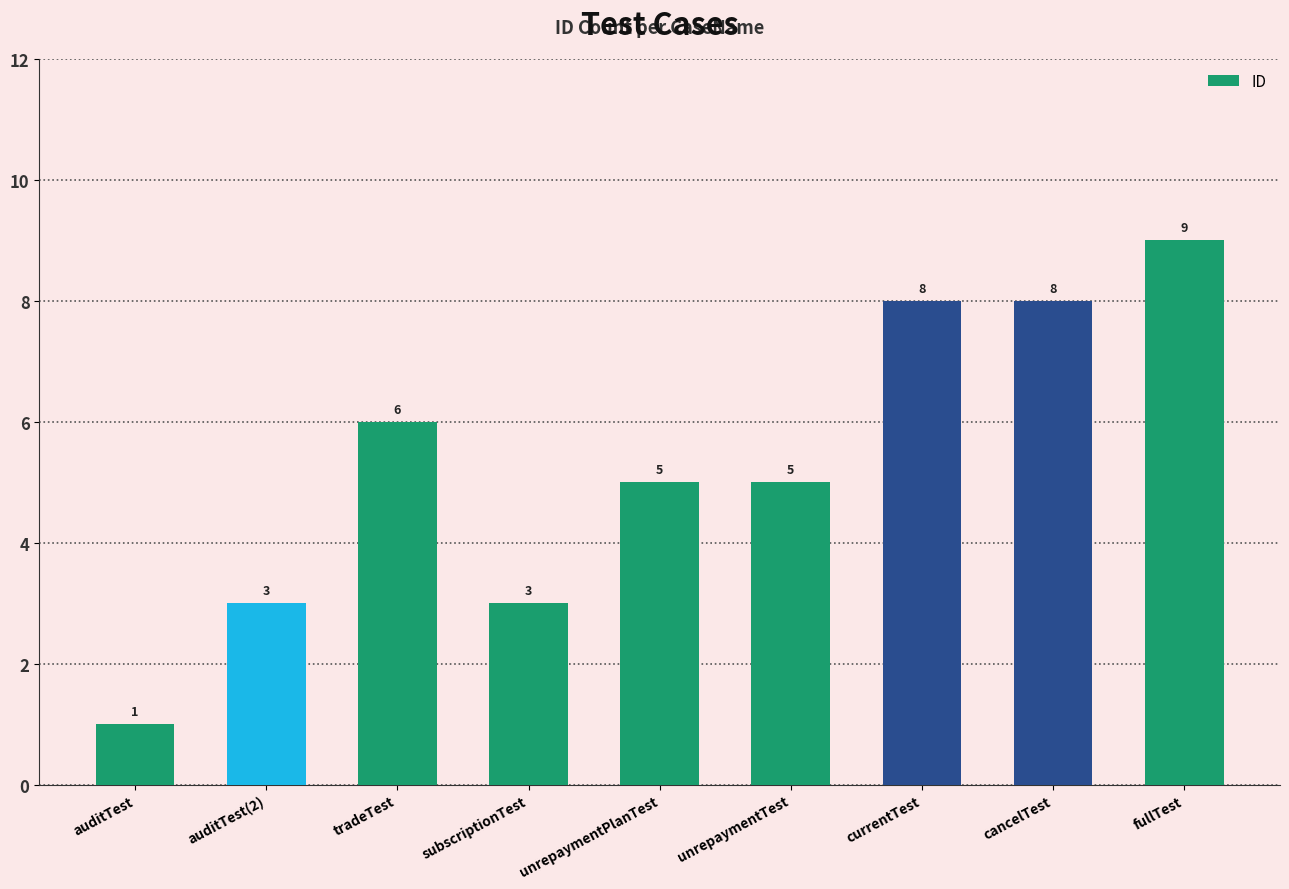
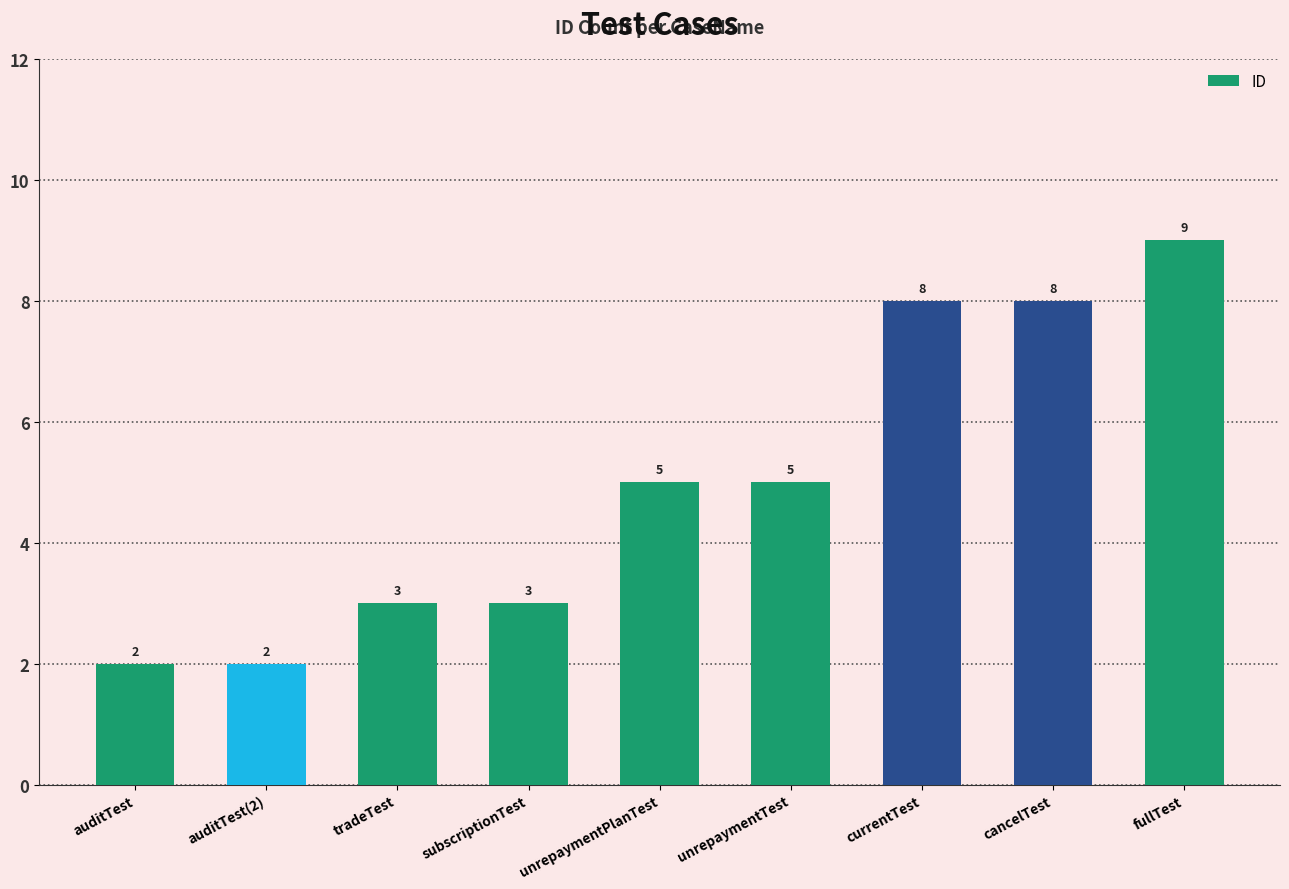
auditTest: 1 -> 2
auditTest(2): 3 -> 2
tradeTest: 6 -> 3
